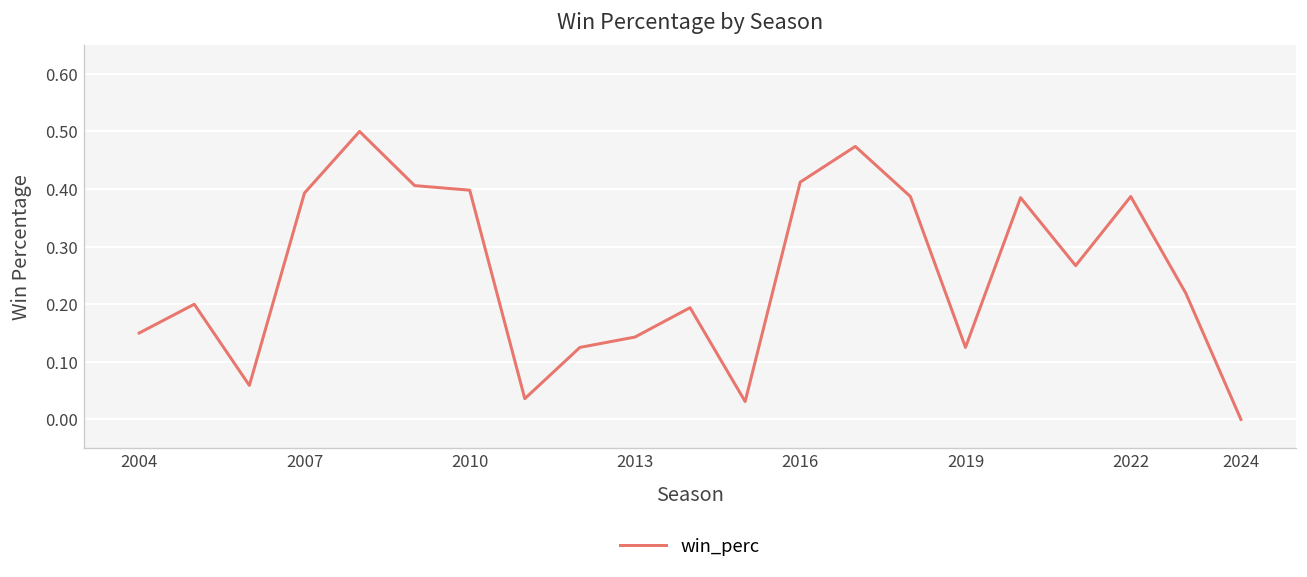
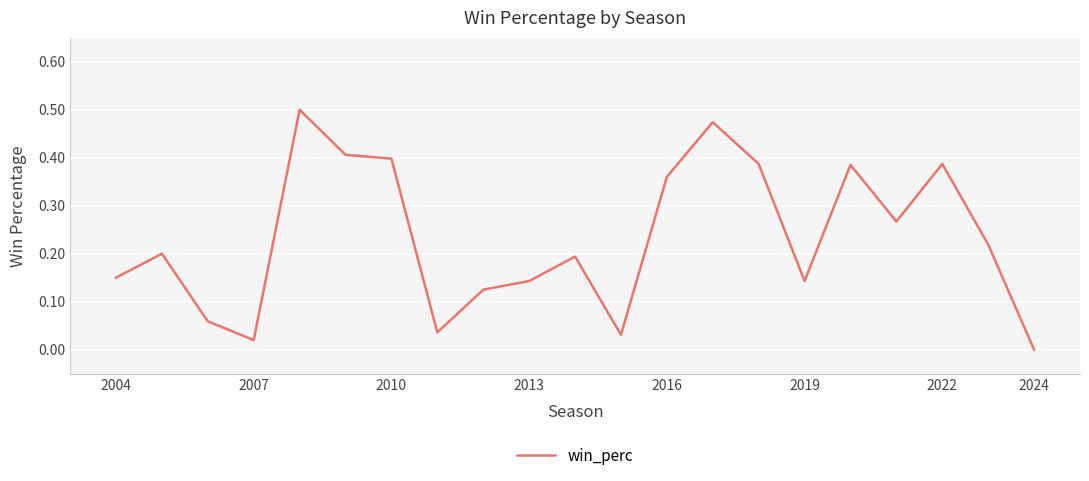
2007: 0.39 -> 0.02
2016: 0.41 -> 0.36
2019: 0.13 -> 0.14
